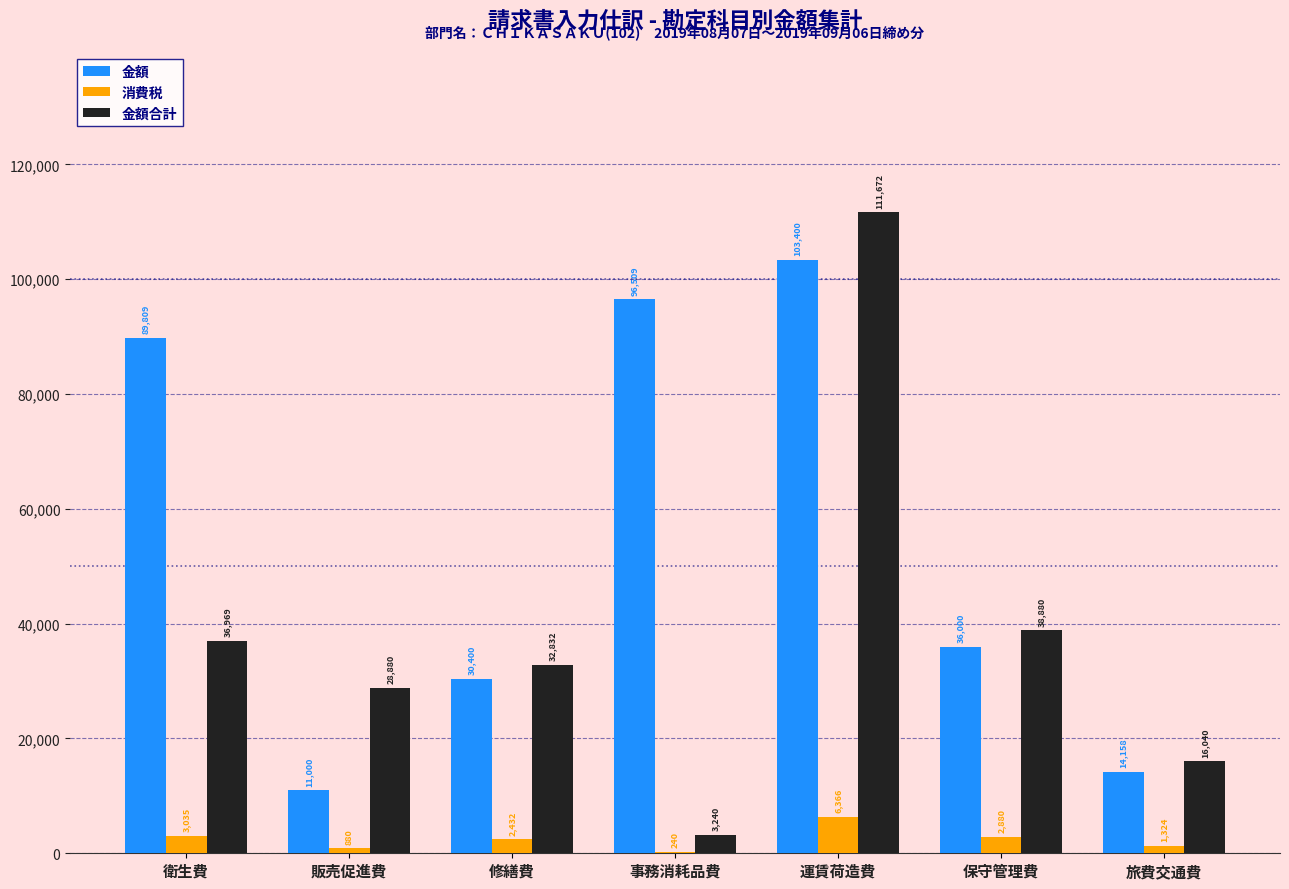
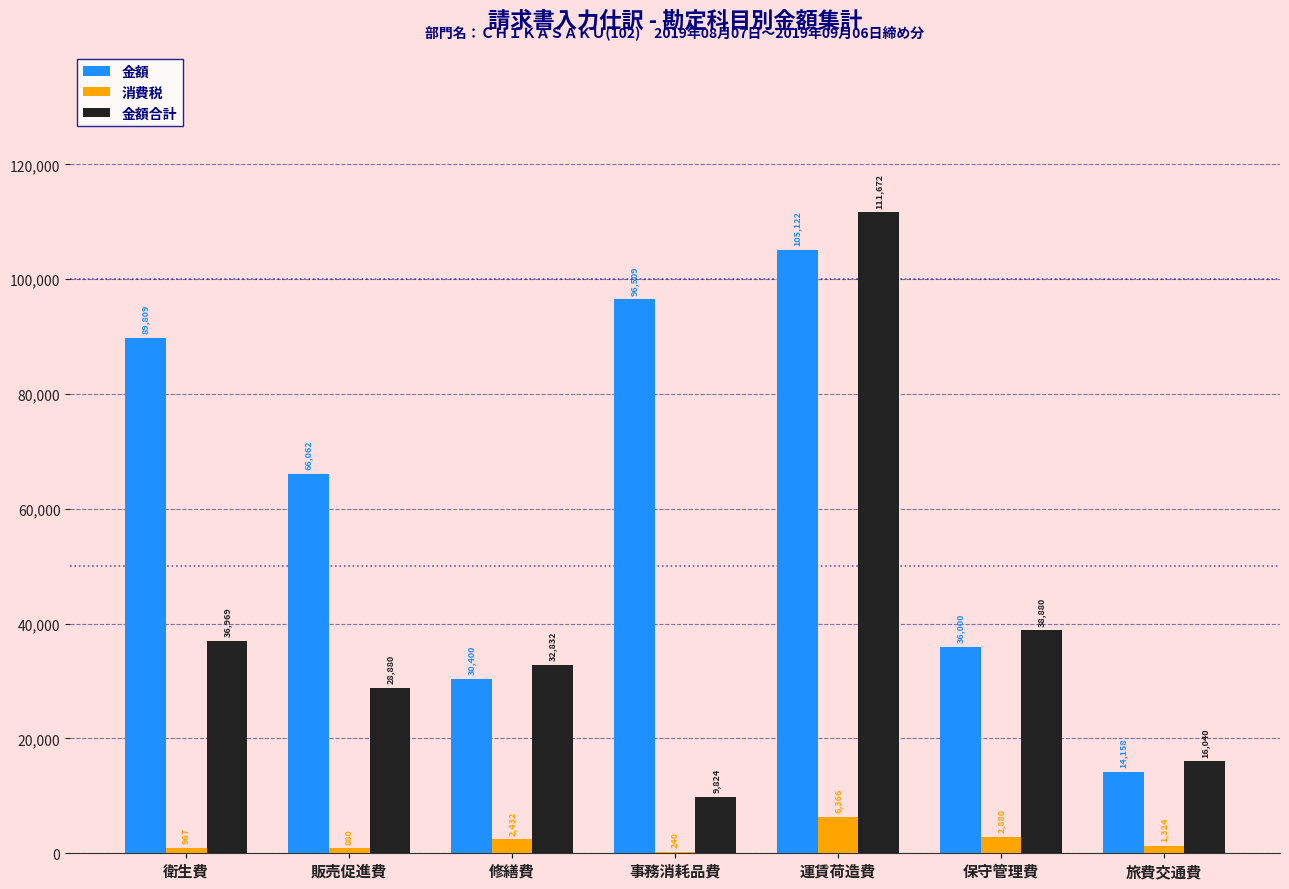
消費税, 衛生費: 3,035 -> 967
金額, 販売促進費: 11,000 -> 66,062
金額合計, 事務消耗品費: 3,240 -> 9,824
金額, 運賃荷造費: 103,400 -> 105,122
